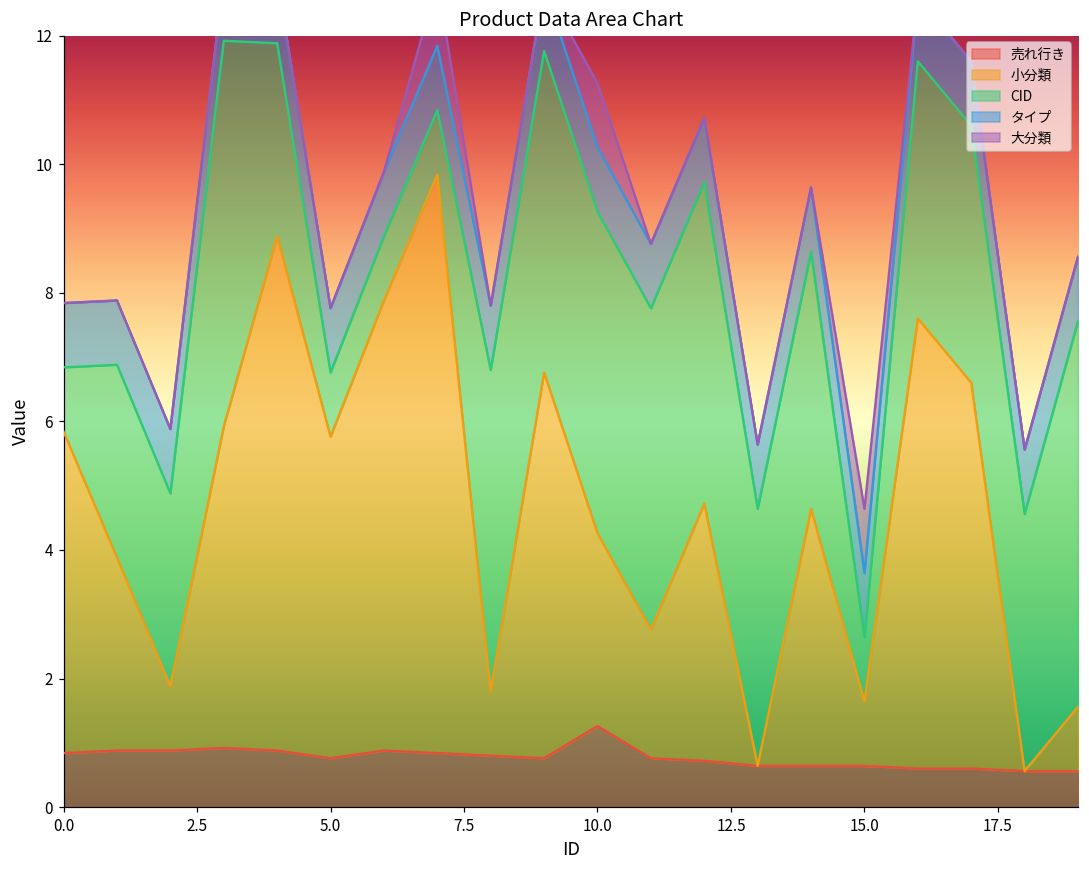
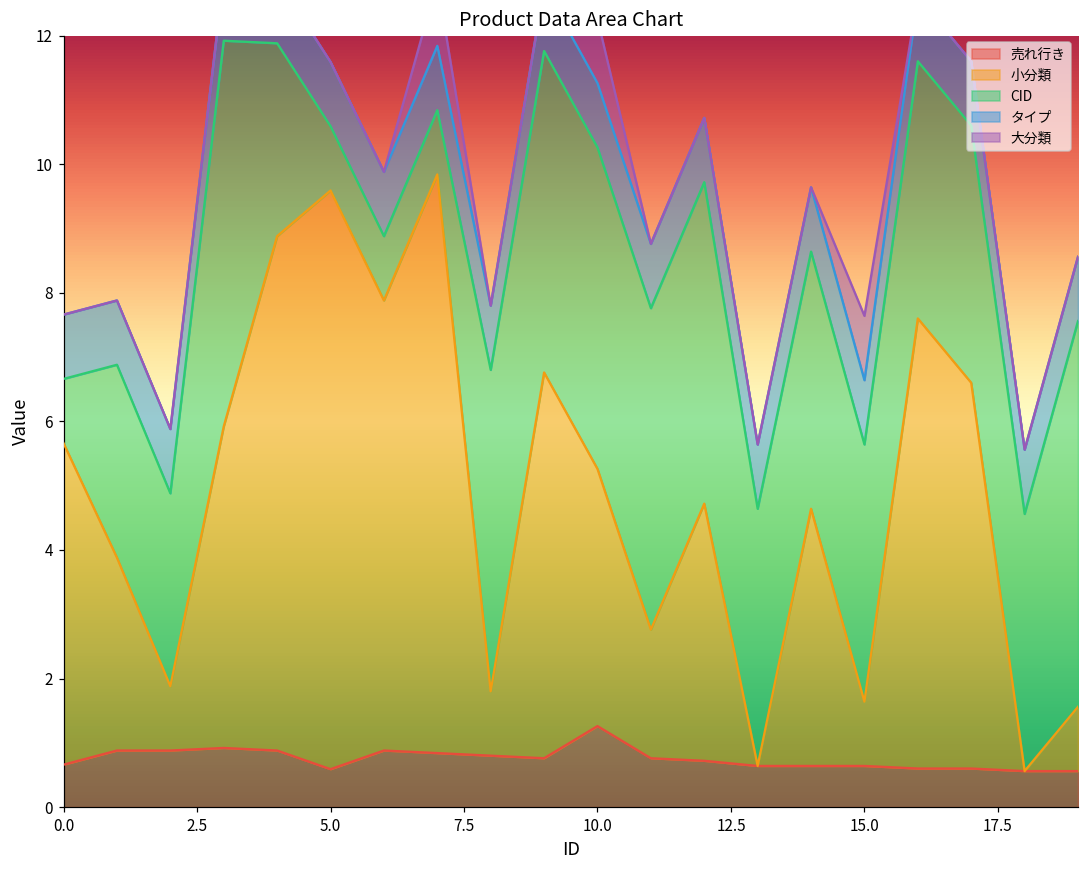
売れ行き, 0.0: 0.8 -> 0.7
売れ行き, 5.0: 0.8 -> 0.6
小分類, 5.0: 5 -> 9
小分類, 10.0: 3 -> 4
CID, 15.0: 1 -> 4
